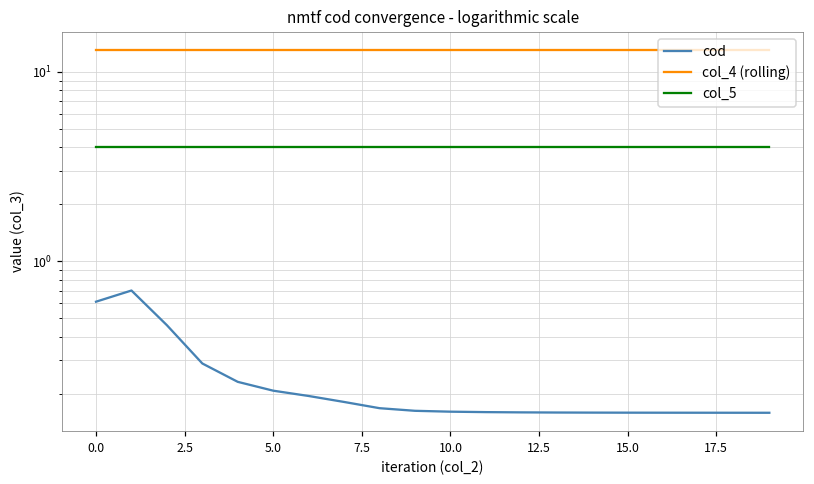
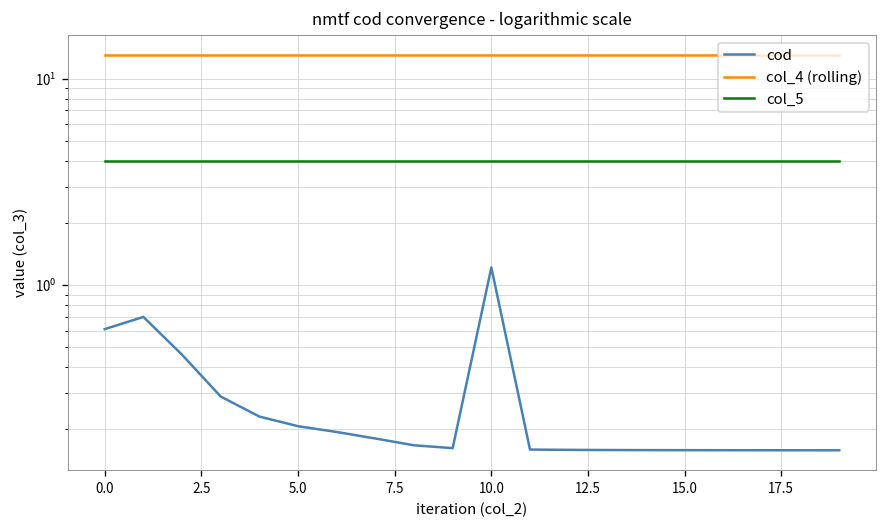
cod, 10.0: 0.16 -> 1.2
